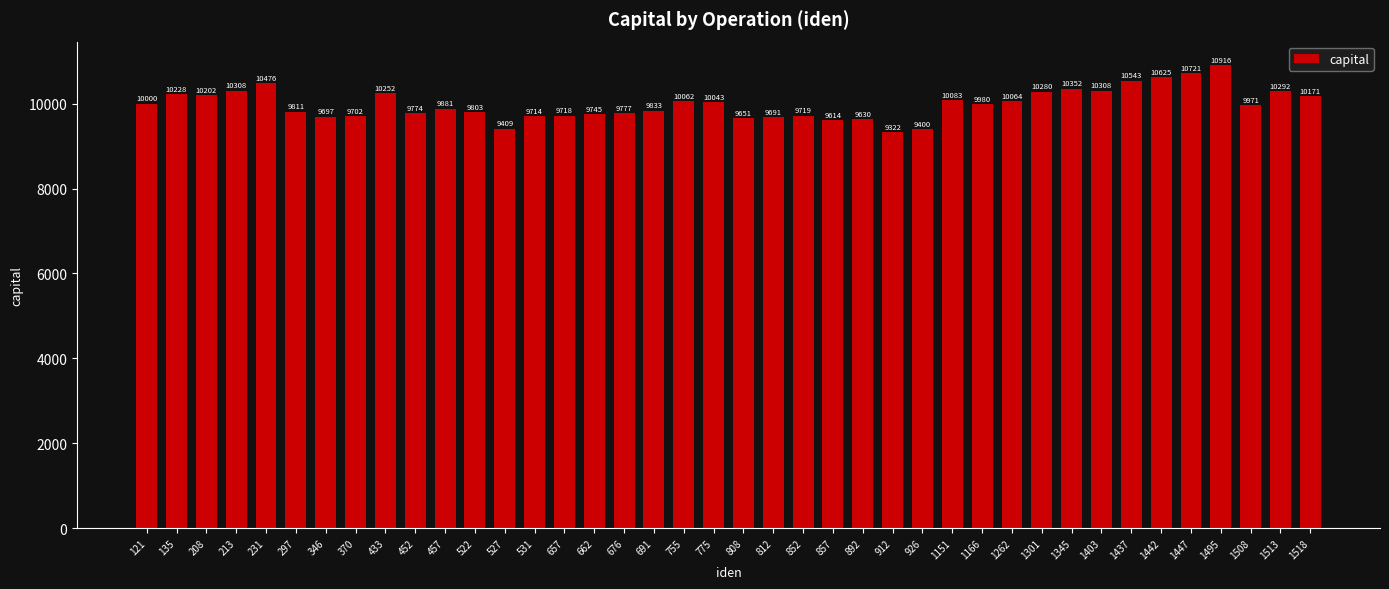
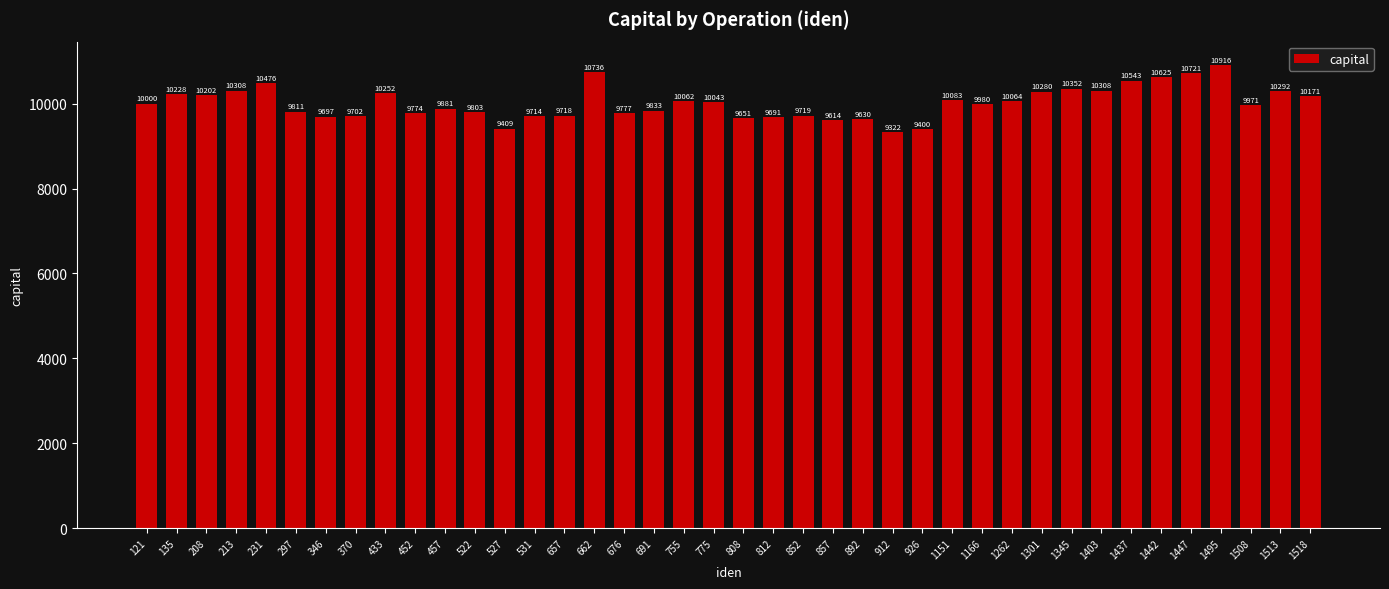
662: 9745 -> 10736
